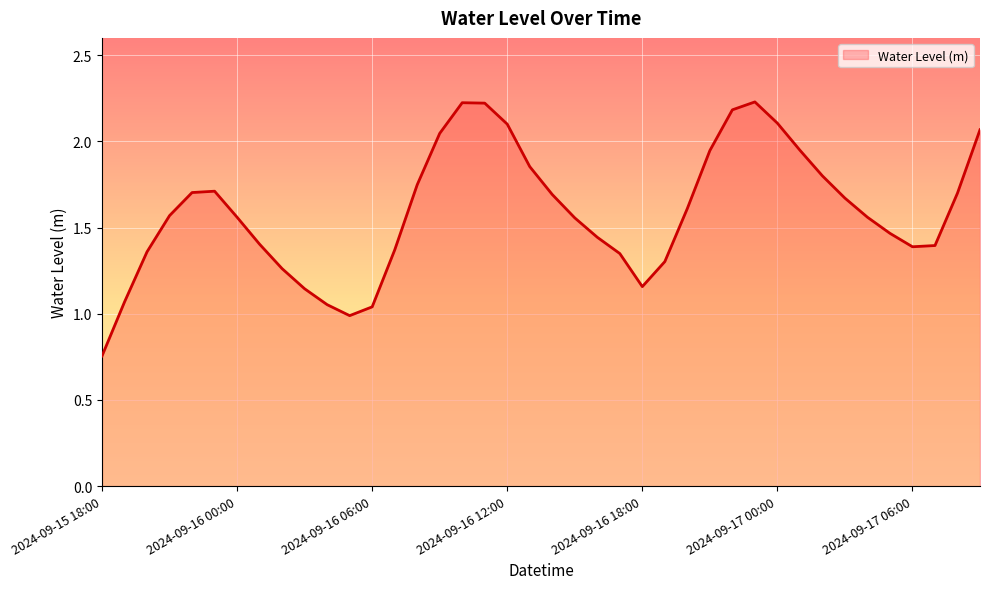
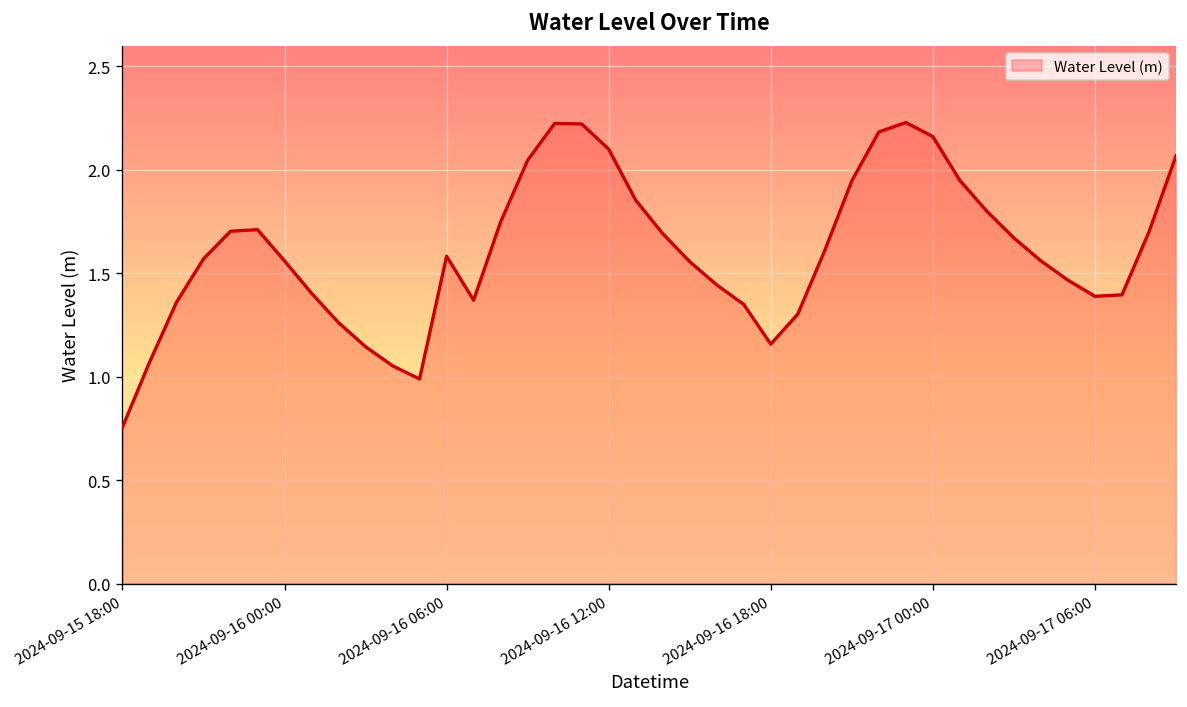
2024-09-16 06:00: 1.04 -> 1.58
2024-09-17 00:00: 2.11 -> 2.16
